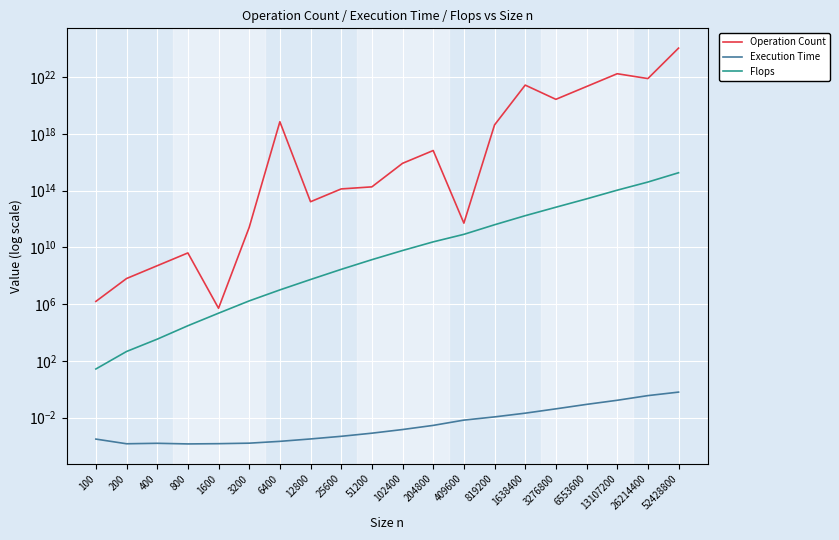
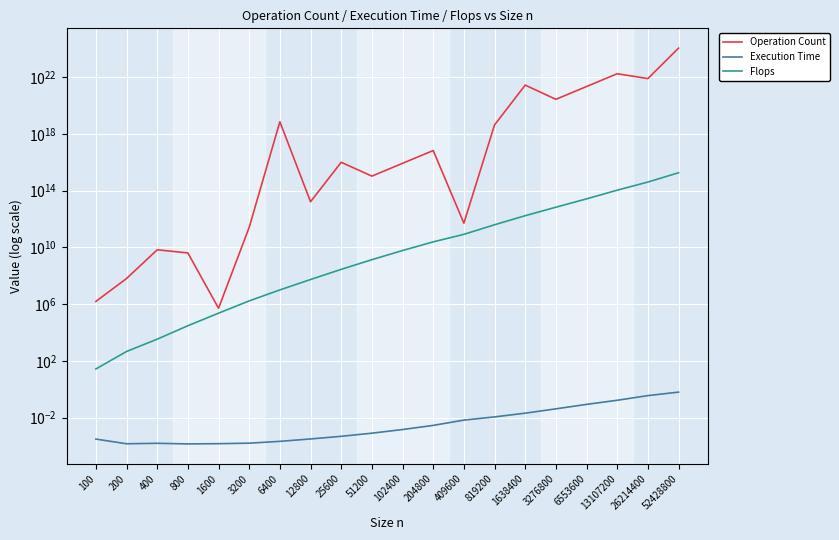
Operation Count, 400: 500000000 -> 10000000000
Operation Count, 25600: 100000000000000 -> 10000000000000000
Operation Count, 51200: 200000000000000 -> 1000000000000000
